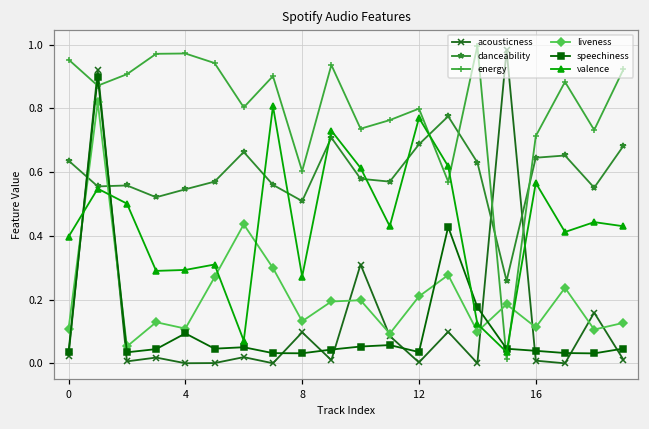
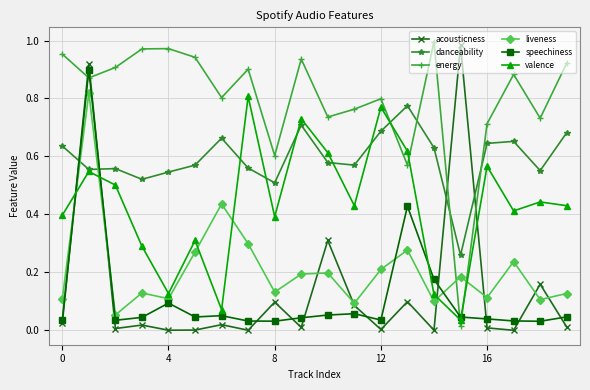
valence, 4: 0.29 -> 0.13
valence, 8: 0.27 -> 0.39
